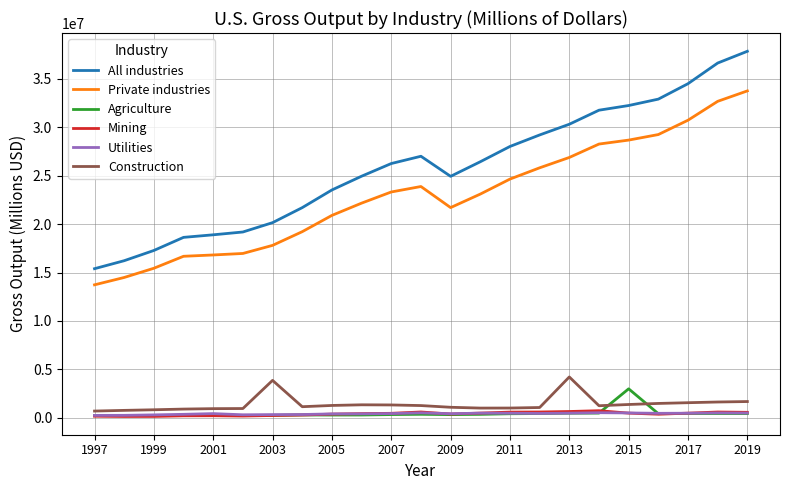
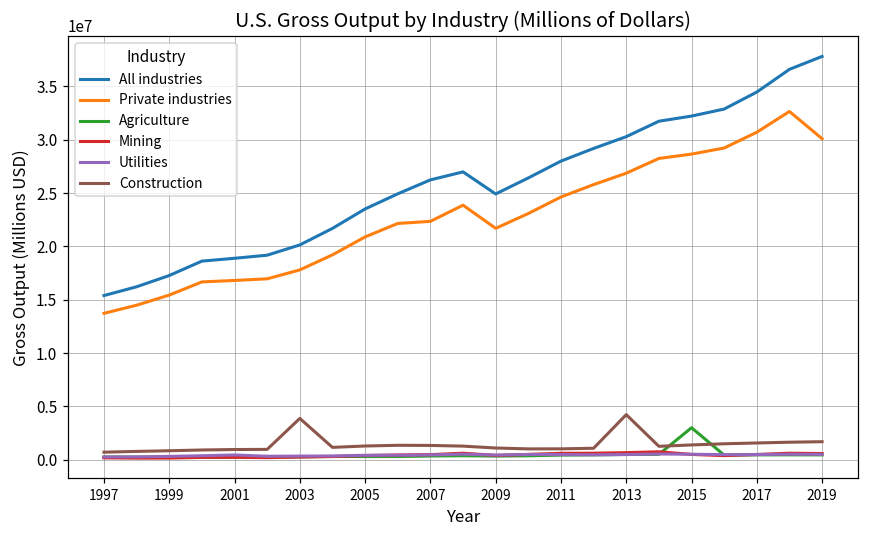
Private industries, 2007: 23000000 -> 22000000
Private industries, 2019: 34000000 -> 30000000
